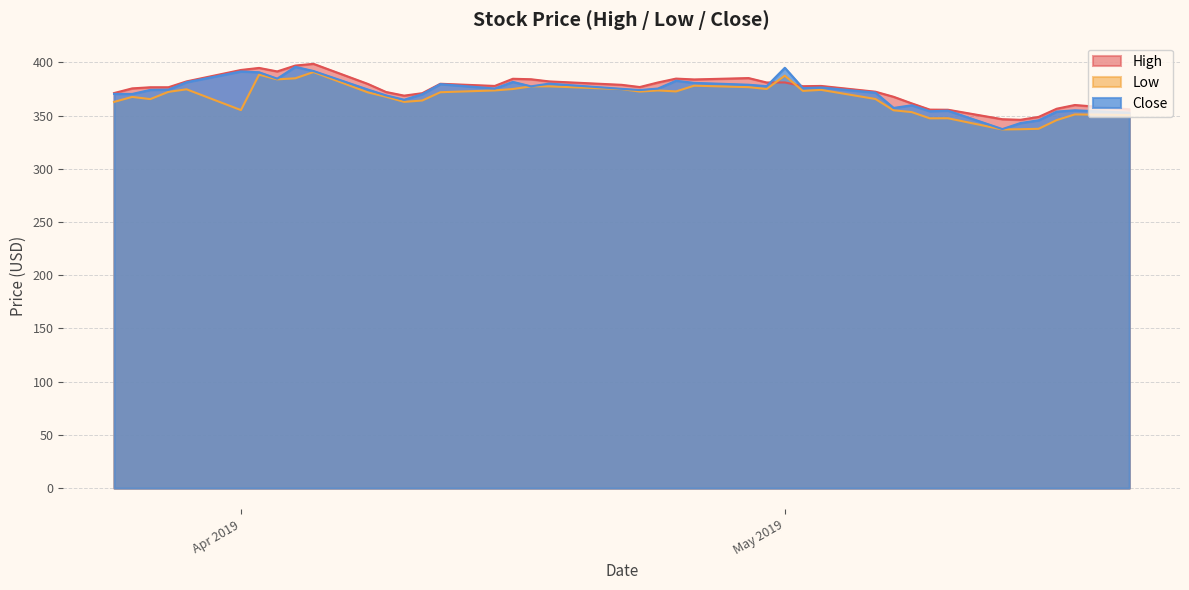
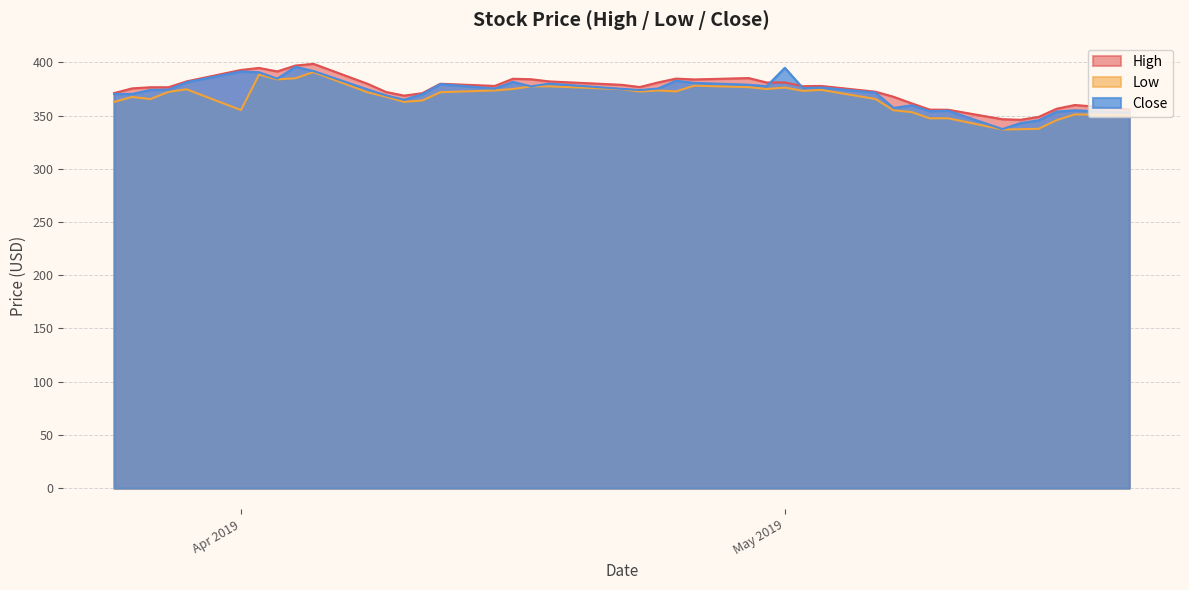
Low, May 2019: 388 -> 376
